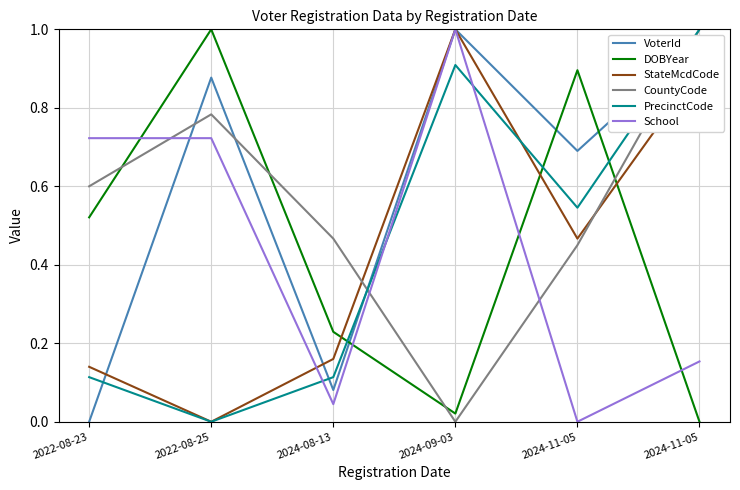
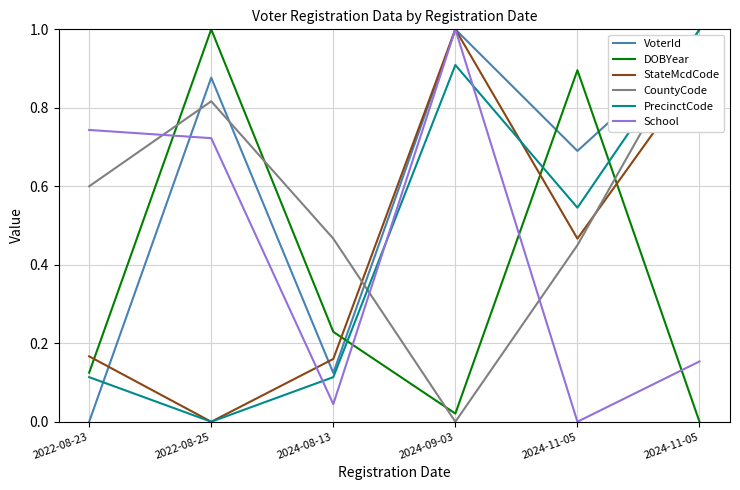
DOBYear, 2022-08-23: 0.52 -> 0.13
StateMcdCode, 2022-08-23: 0.14 -> 0.17
School, 2022-08-23: 0.72 -> 0.74
CountyCode, 2022-08-25: 0.78 -> 0.82
VoterId, 2024-08-13: 0.08 -> 0.12
